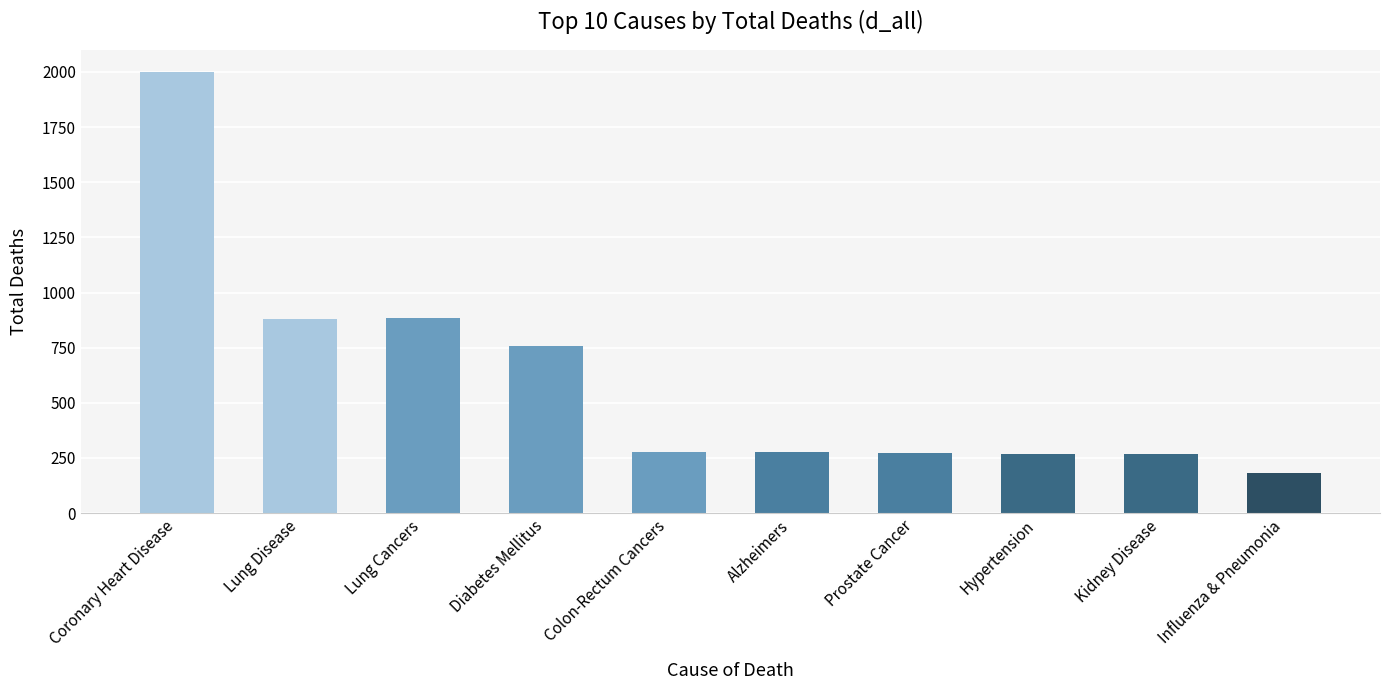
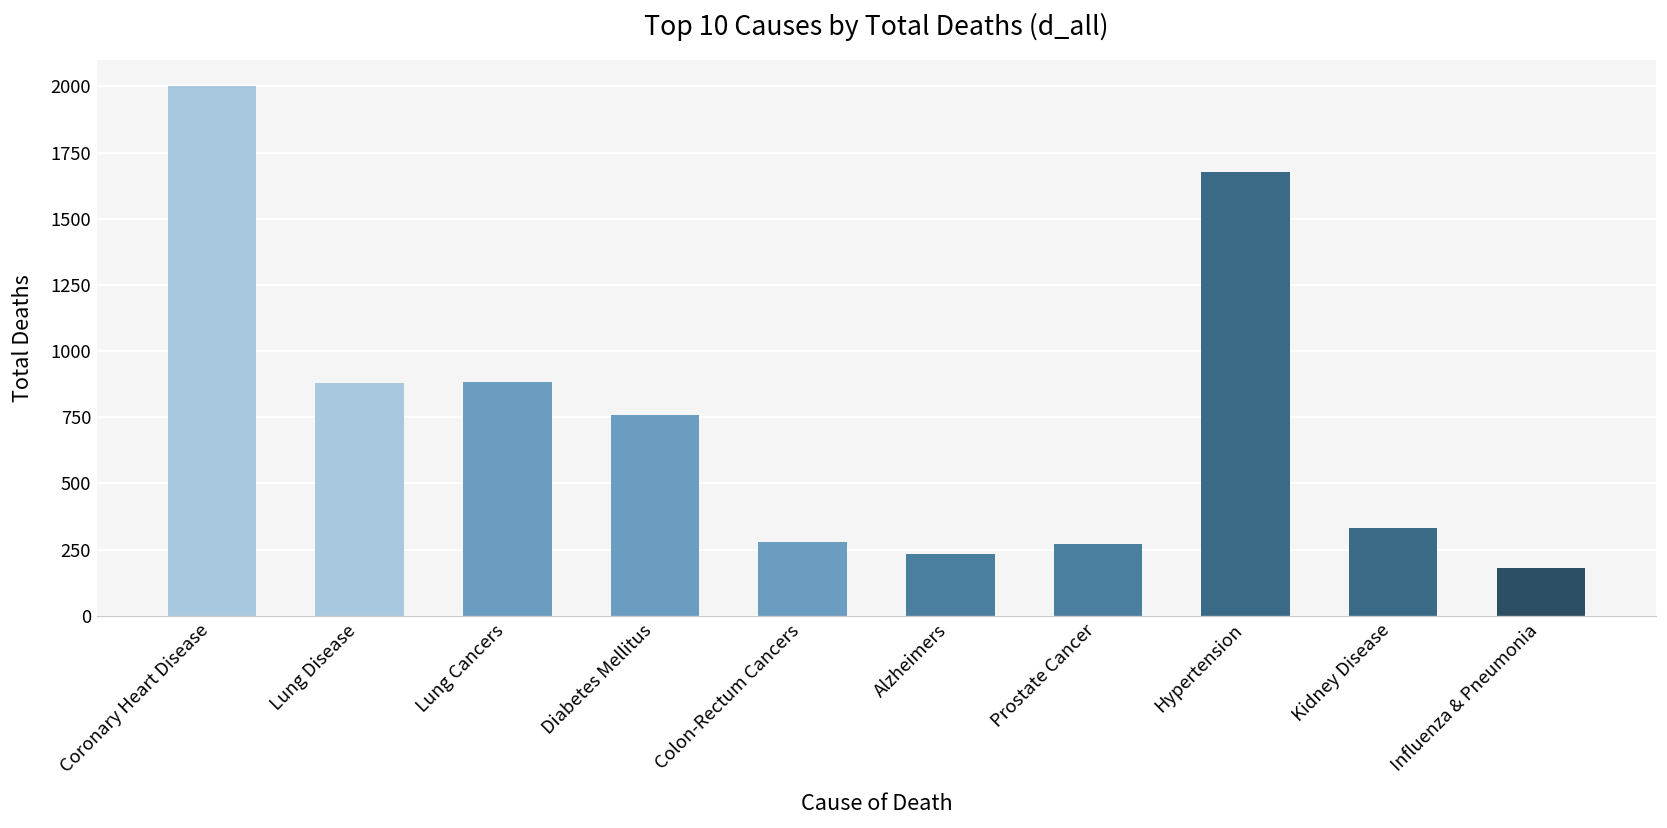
Alzheimers: 280 -> 230
Hypertension: 270 -> 1680
Kidney Disease: 270 -> 330
